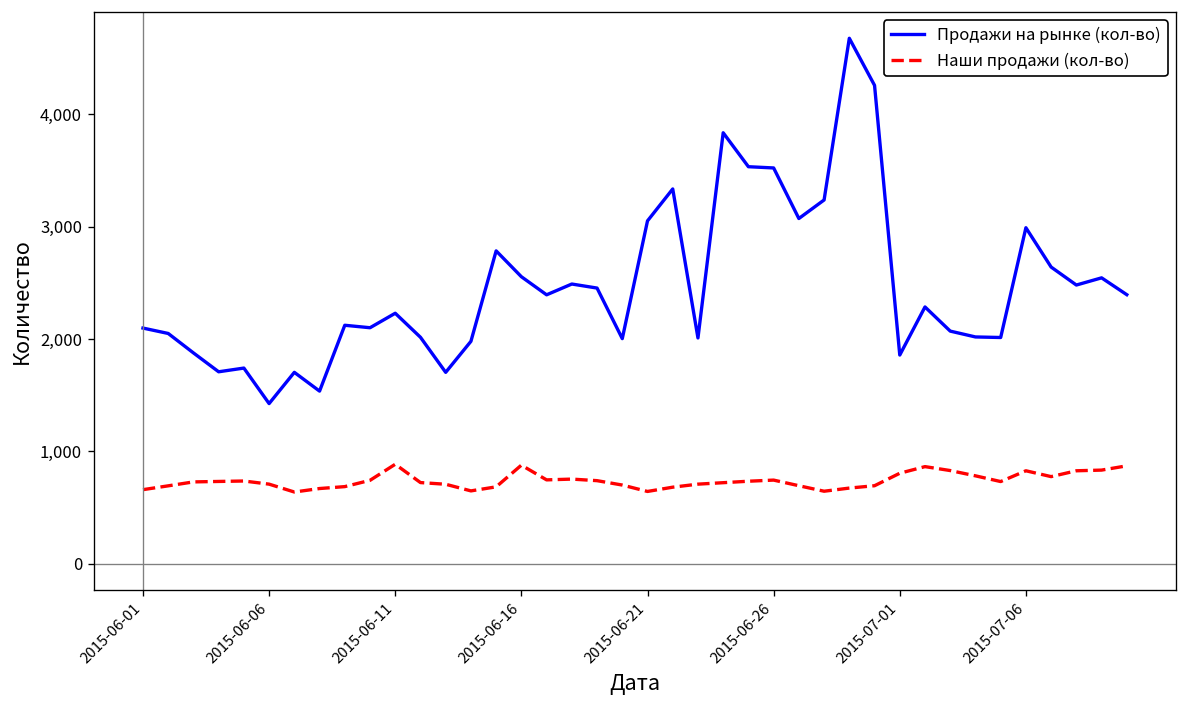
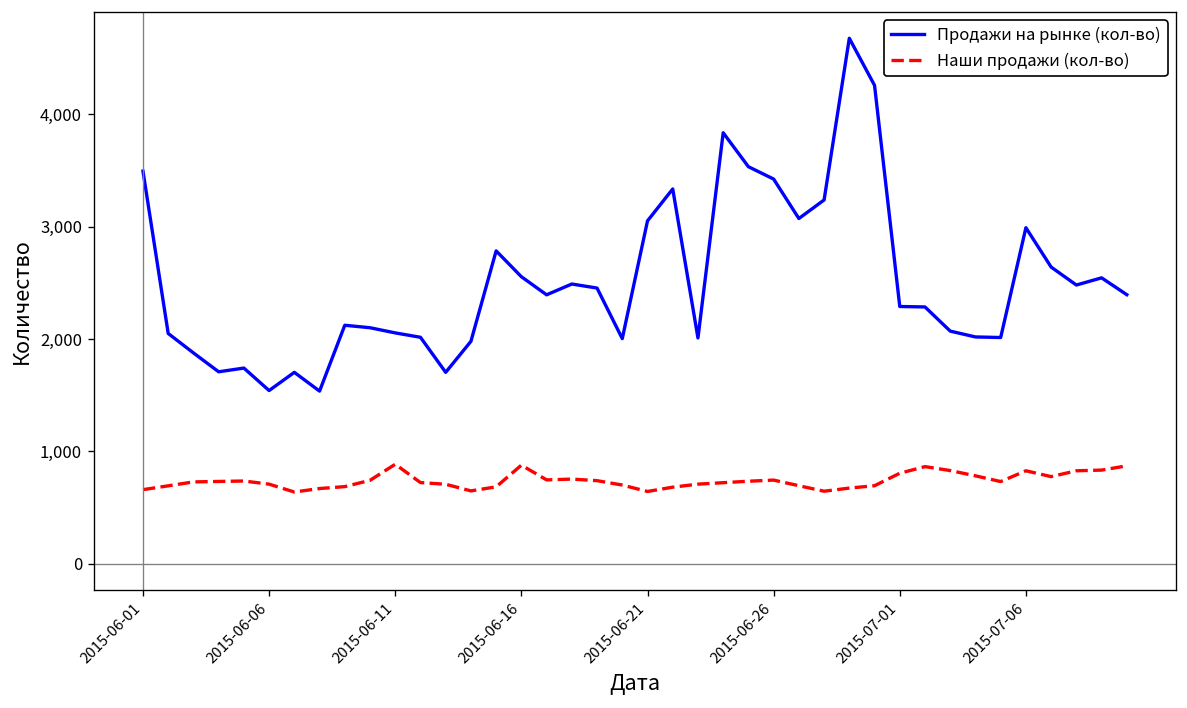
Продажи на рынке (кол-во), 2015-06-01: 2,100 -> 3,500
Продажи на рынке (кол-во), 2015-06-06: 1,400 -> 1,500
Продажи на рынке (кол-во), 2015-06-11: 2,200 -> 2,100
Продажи на рынке (кол-во), 2015-06-26: 3,500 -> 3,400
Продажи на рынке (кол-во), 2015-07-01: 1,900 -> 2,300
